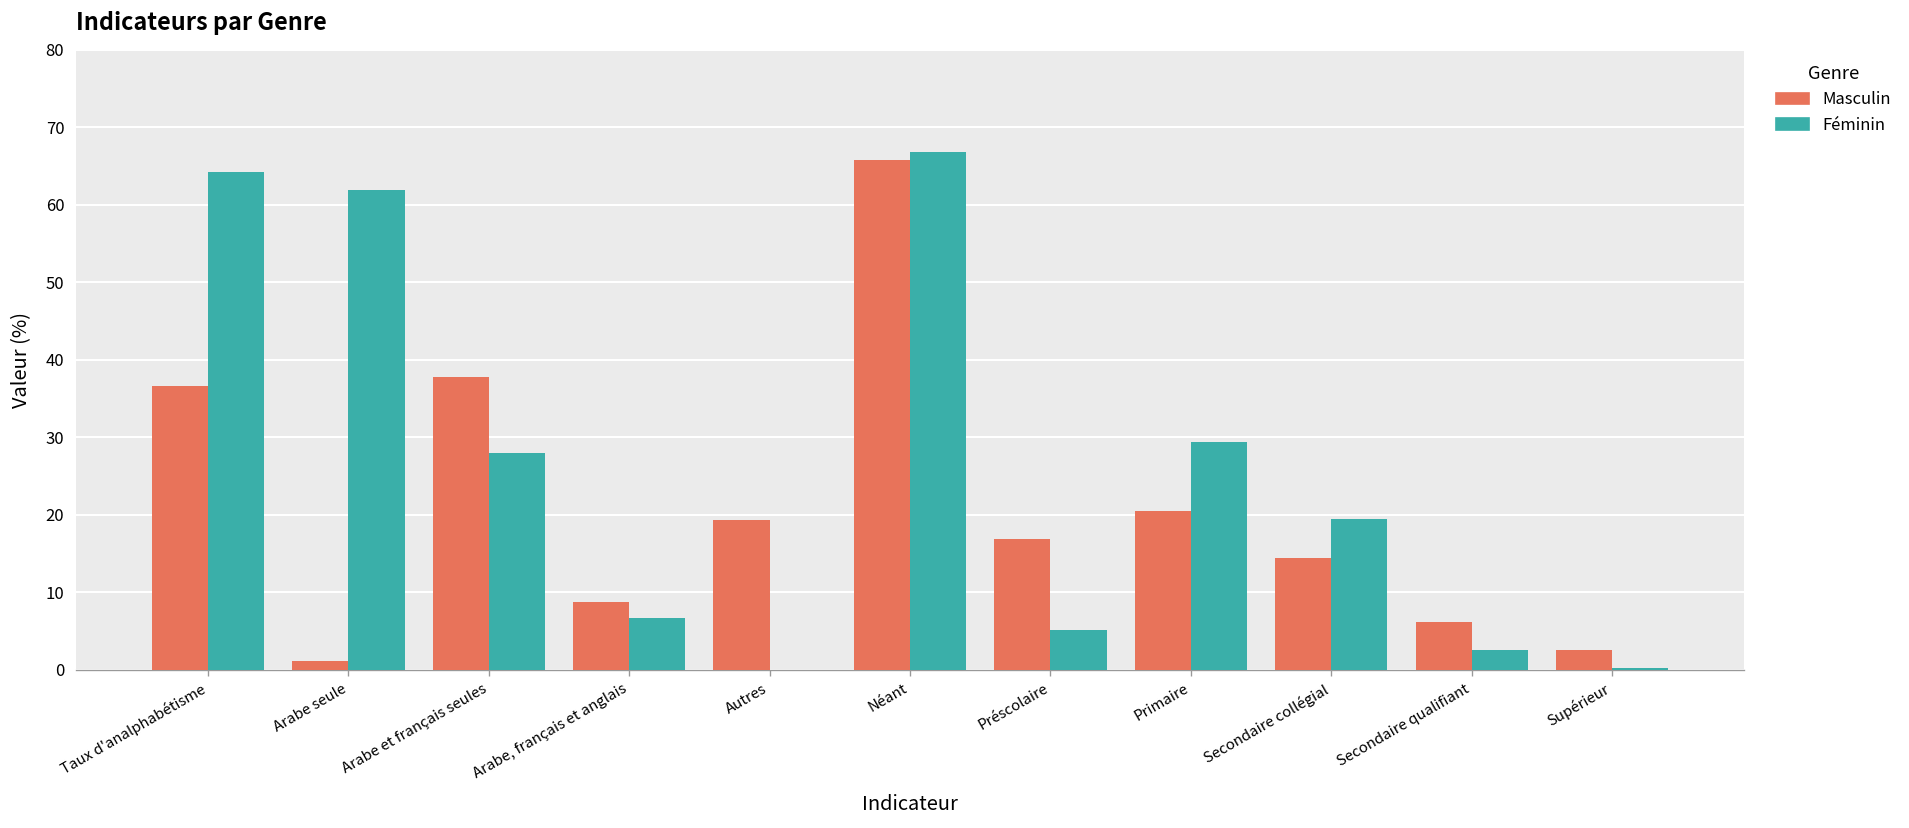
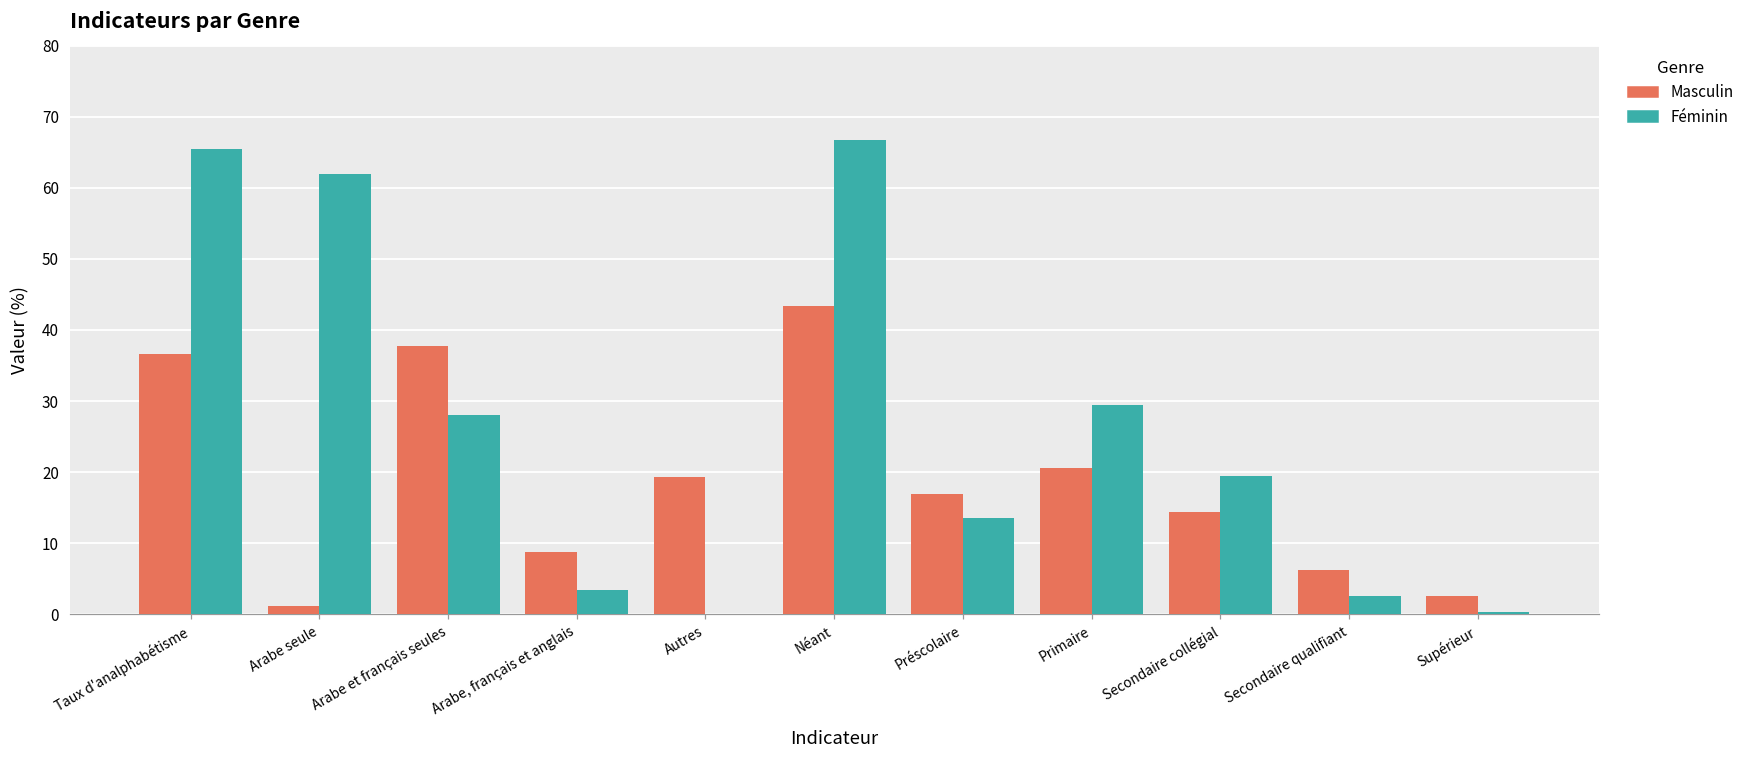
Féminin, Taux d'analphabétisme: 64 -> 66
Féminin, Arabe, français et anglais: 7 -> 3
Masculin, Néant: 66 -> 43
Féminin, Préscolaire: 5 -> 14
